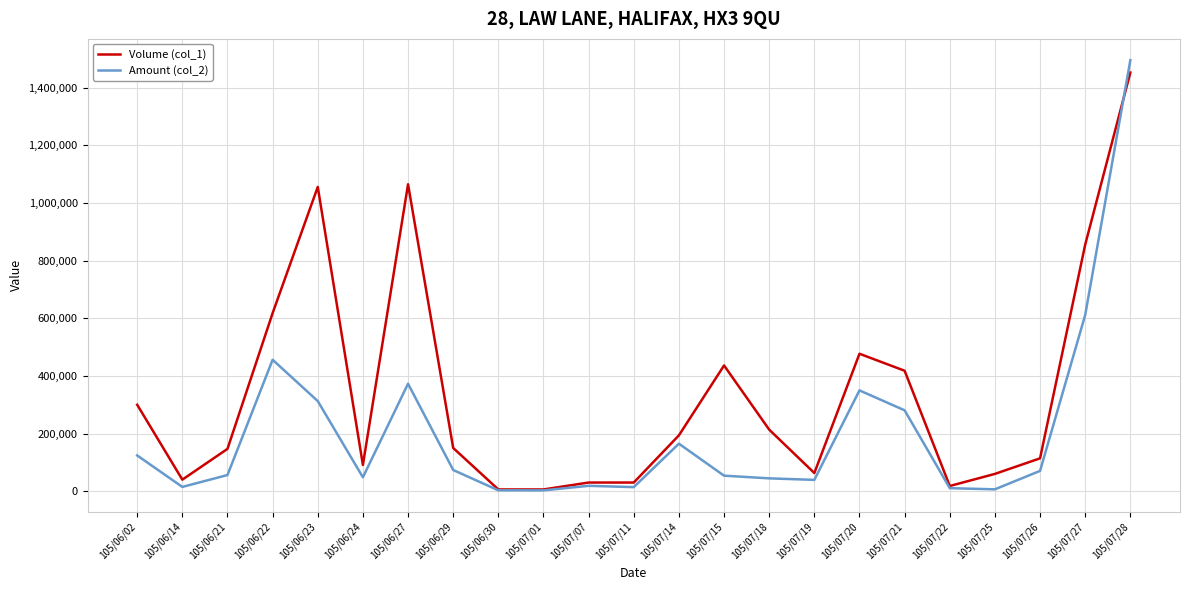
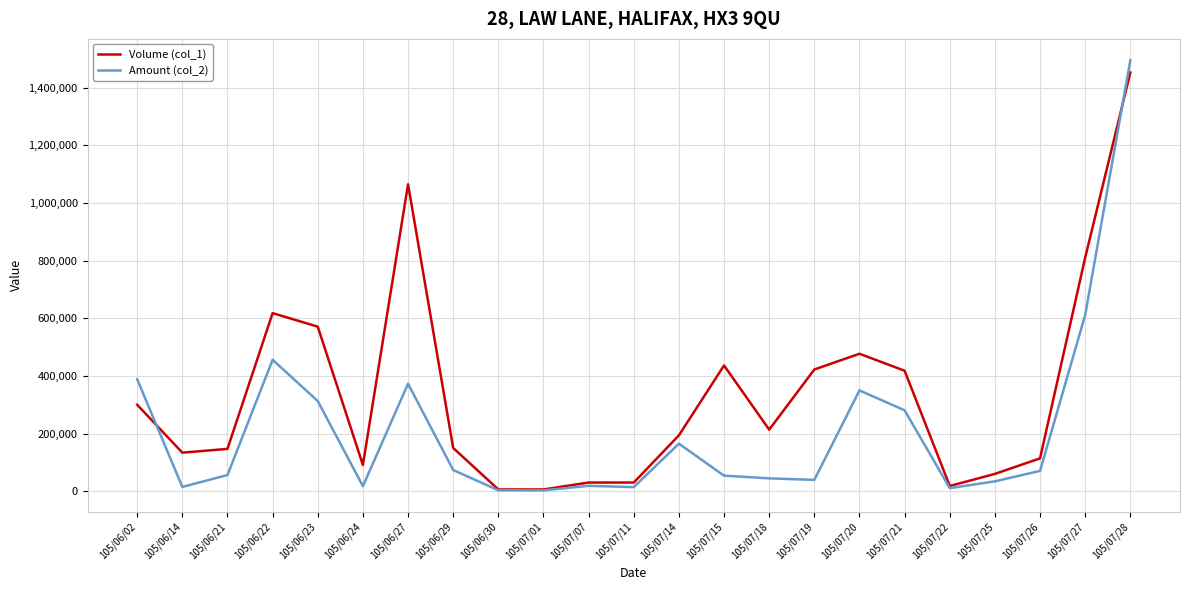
Amount (col_2), 105/06/02: 120,000 -> 390,000
Volume (col_1), 105/06/14: 40,000 -> 130,000
Volume (col_1), 105/06/23: 1,060,000 -> 570,000
Amount (col_2), 105/06/24: 50,000 -> 20,000
Volume (col_1), 105/07/19: 60,000 -> 420,000
Amount (col_2), 105/07/25: 10,000 -> 30,000
Volume (col_1), 105/07/27: 860,000 -> 810,000
